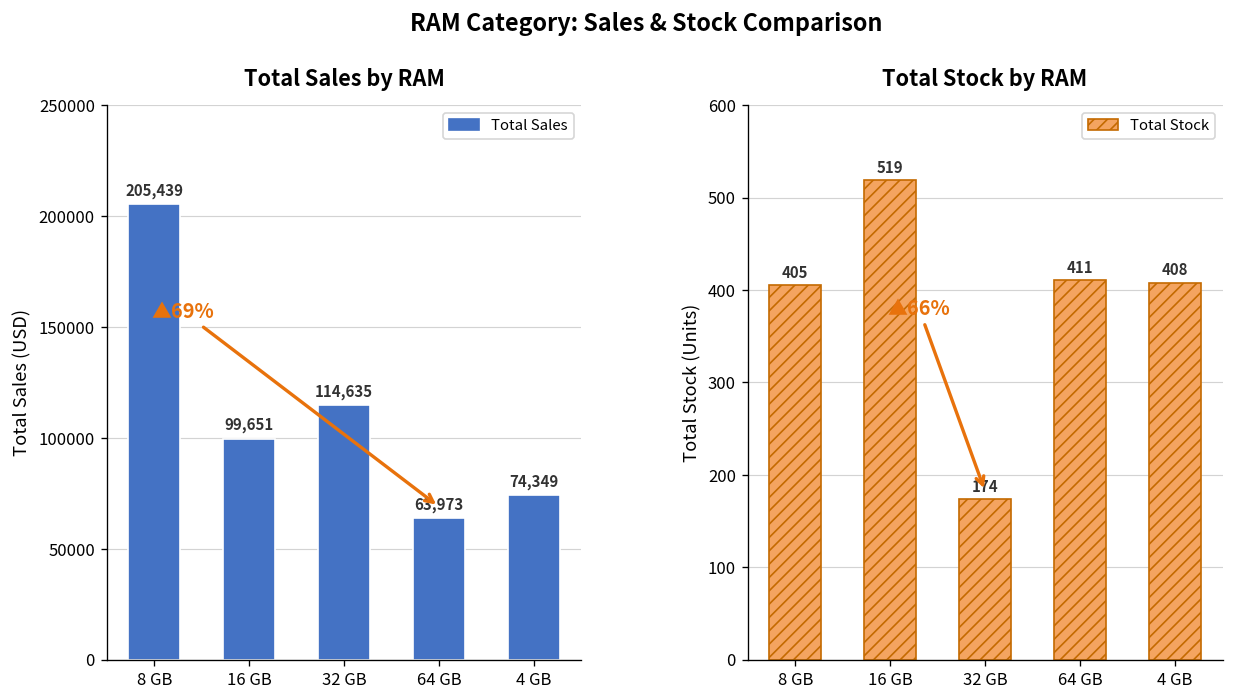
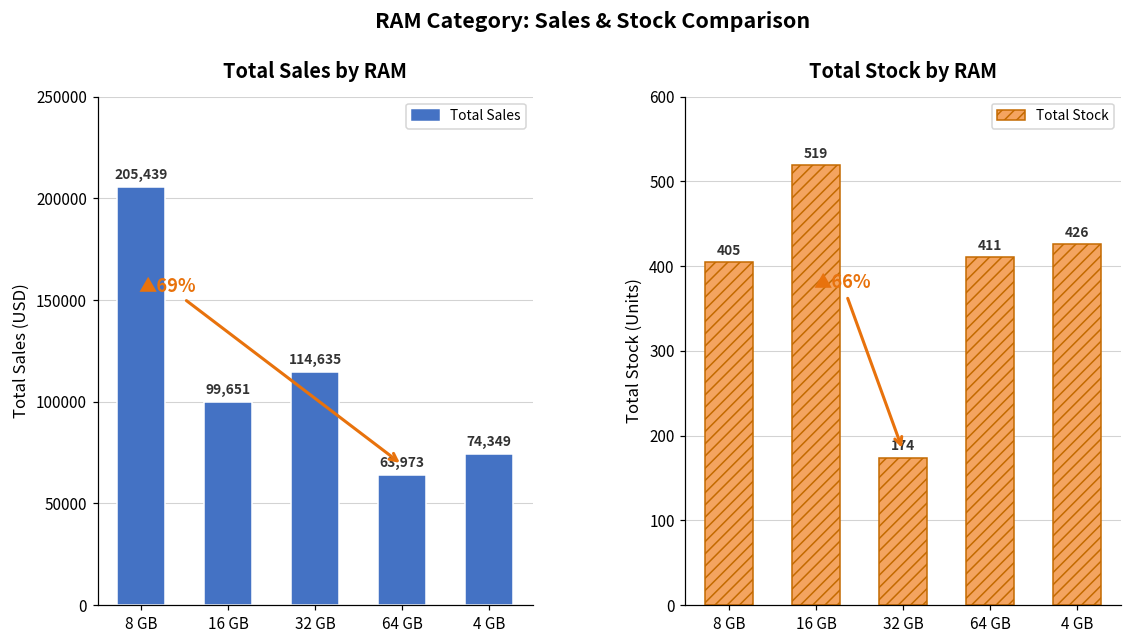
Total Stock by RAM, 4 GB: 408 -> 426
